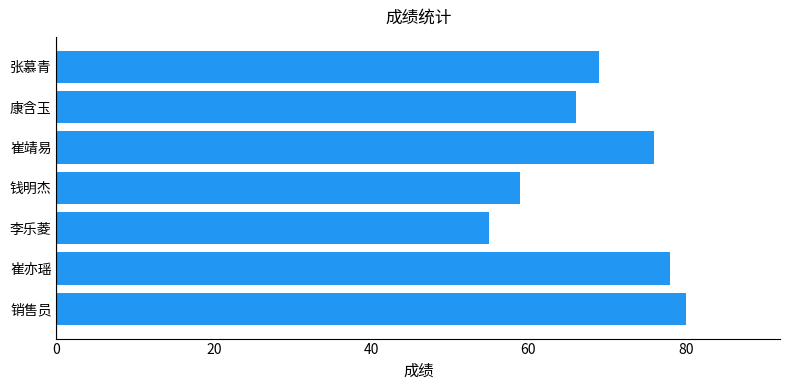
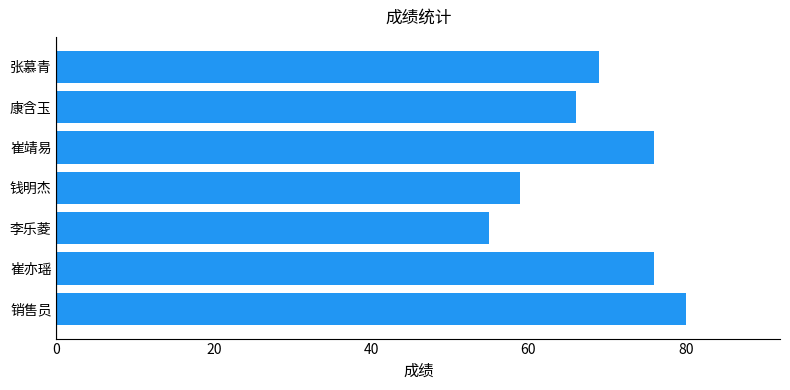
崔亦瑶: 78 -> 76
